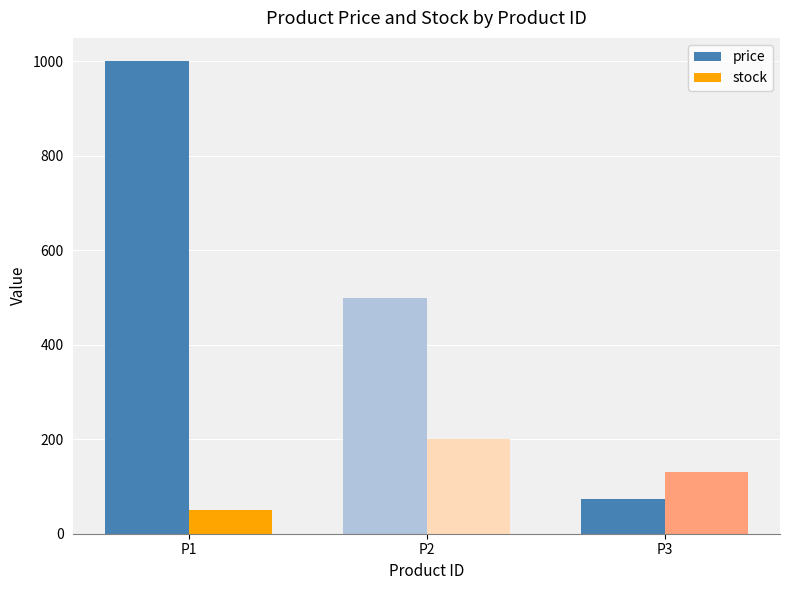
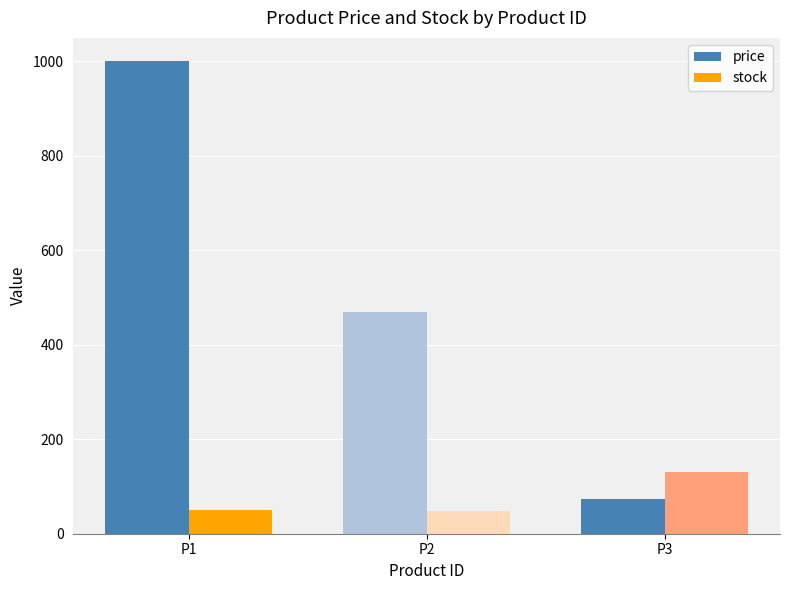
price, P2: 500 -> 470
stock, P2: 200 -> 50
